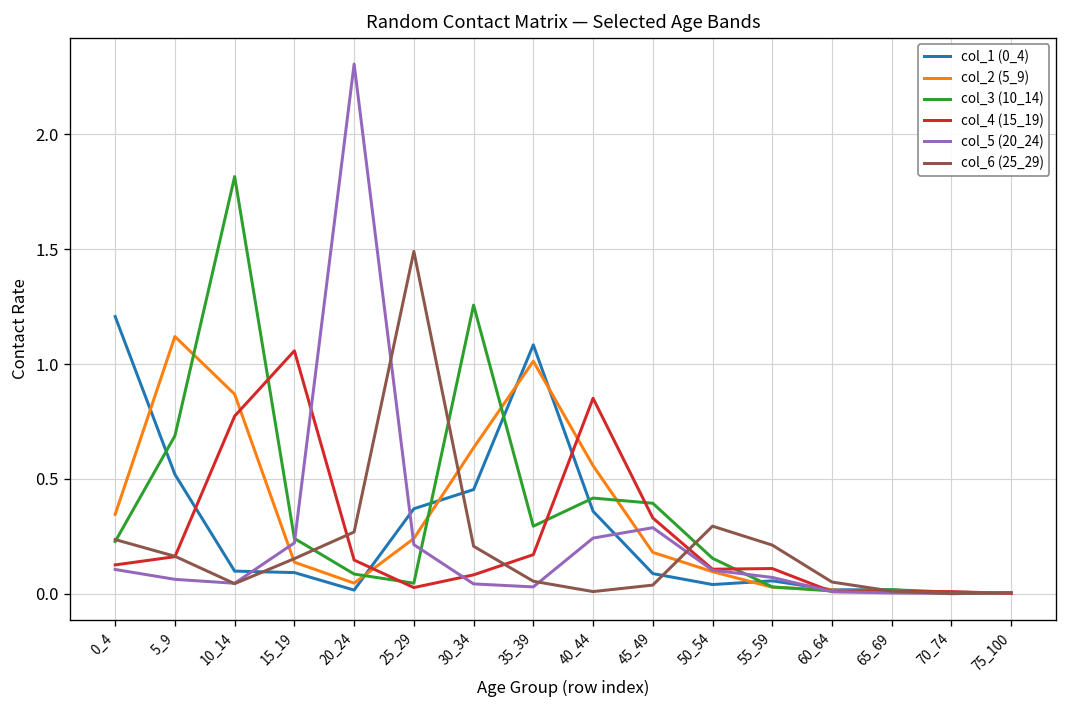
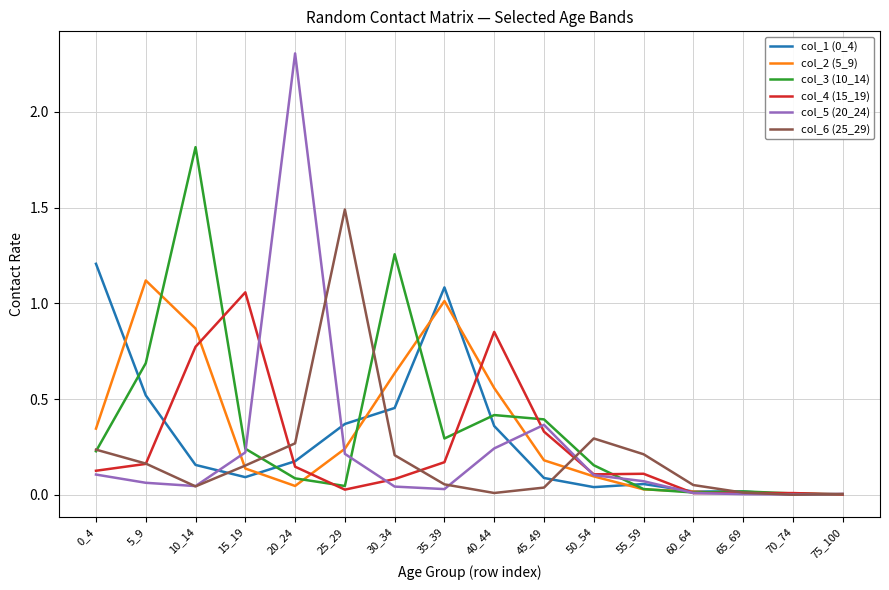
col_1 (0_4), 10_14: 0.10 -> 0.16
col_1 (0_4), 20_24: 0.02 -> 0.18
col_5 (20_24), 45_49: 0.29 -> 0.37
